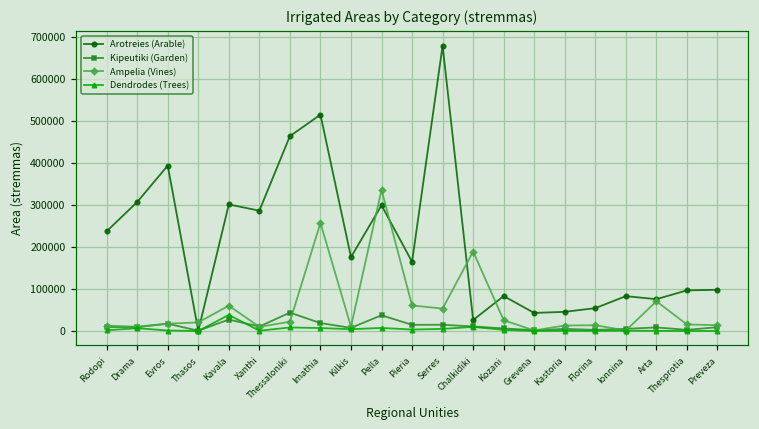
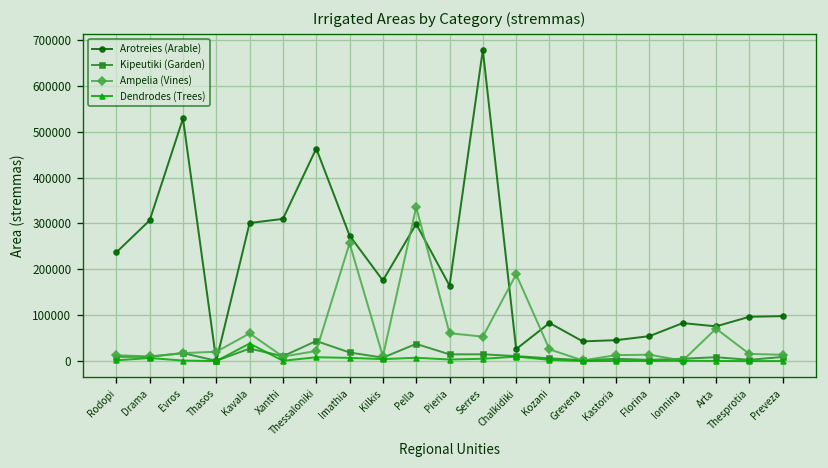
Arotreies (Arable), Evros: 390000 -> 530000
Arotreies (Arable), Xanthi: 290000 -> 310000
Arotreies (Arable), Imathia: 510000 -> 270000
